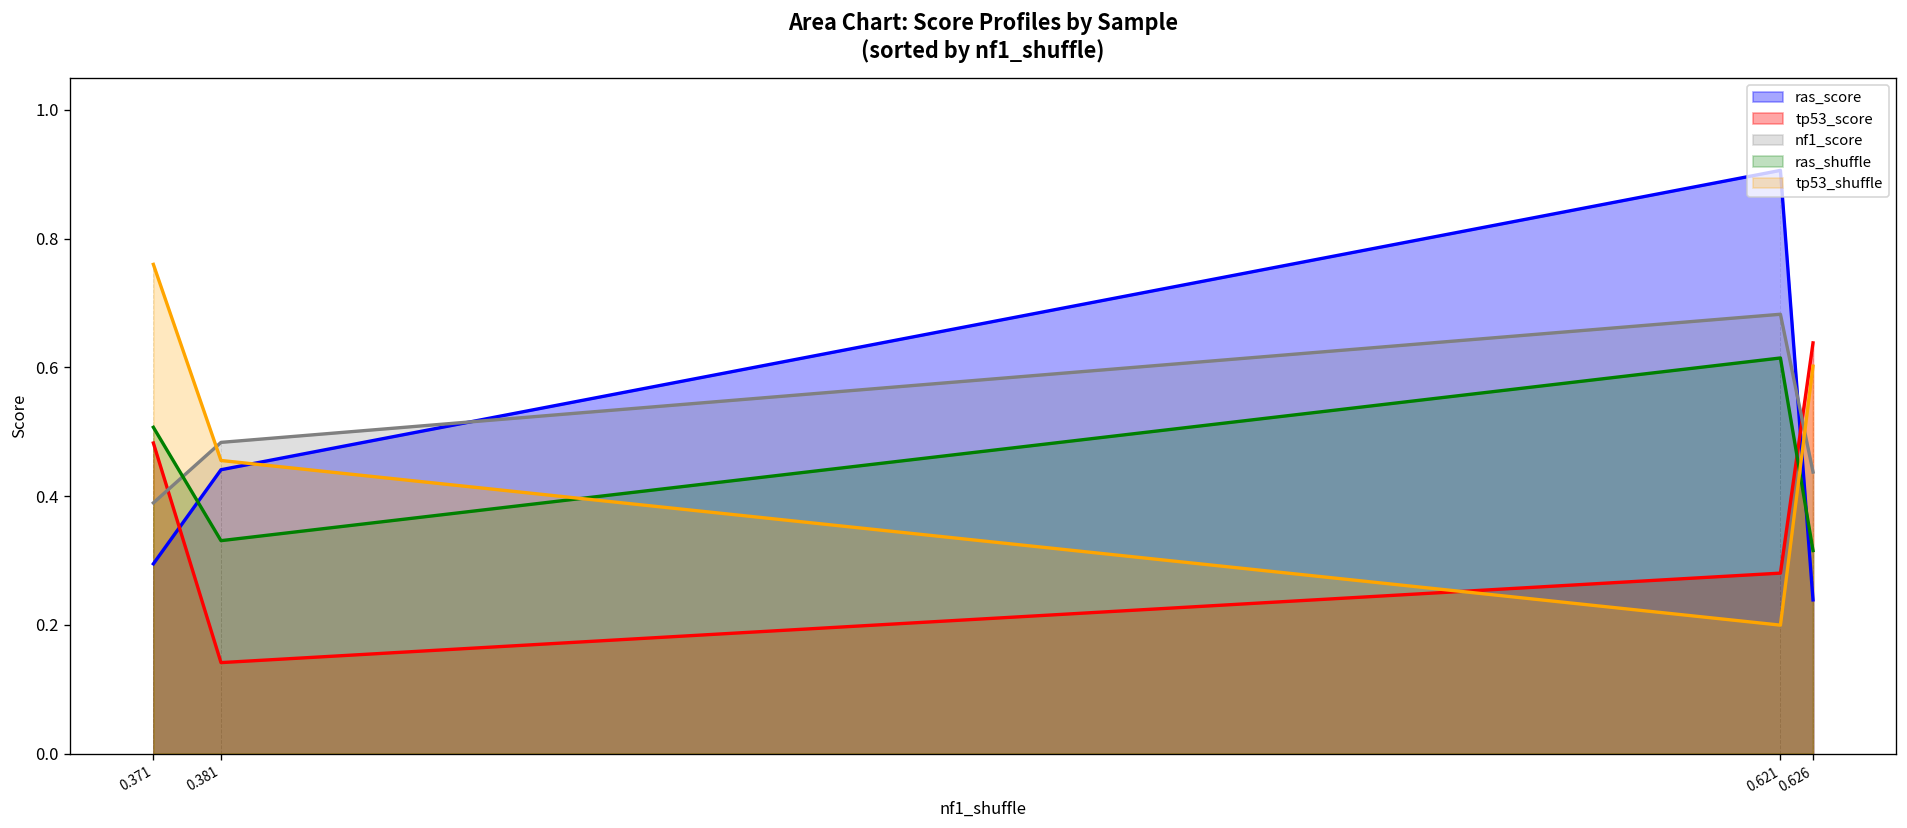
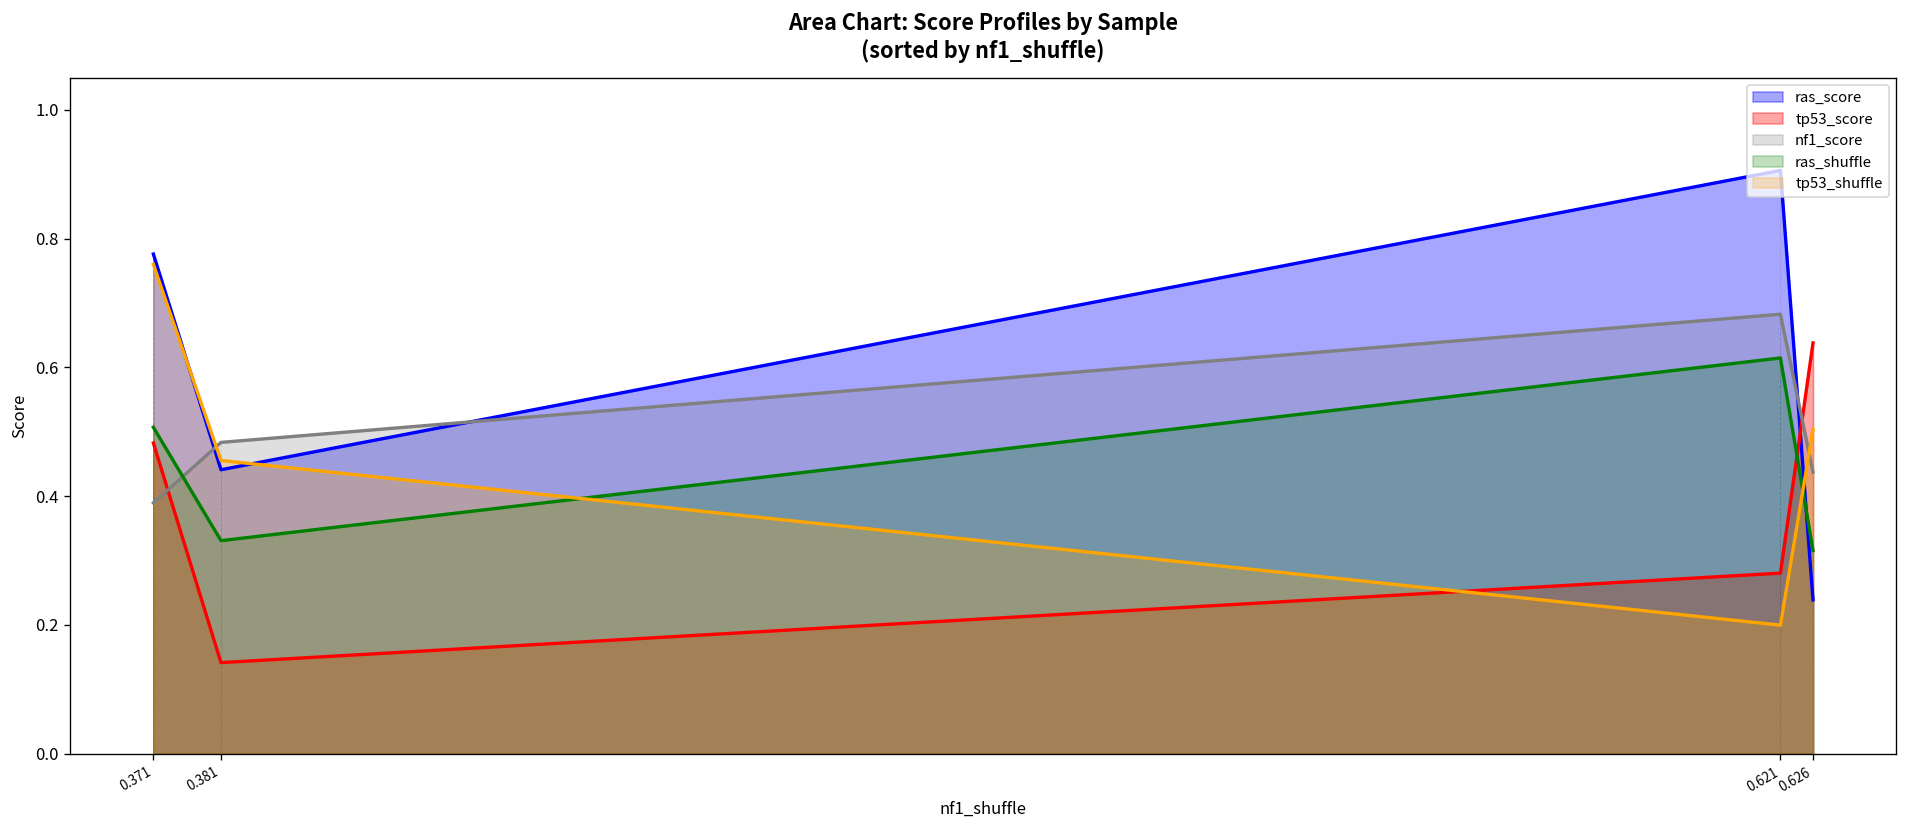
ras_score, 0.371: 0.29 -> 0.78
tp53_shuffle, 0.626: 0.60 -> 0.50
